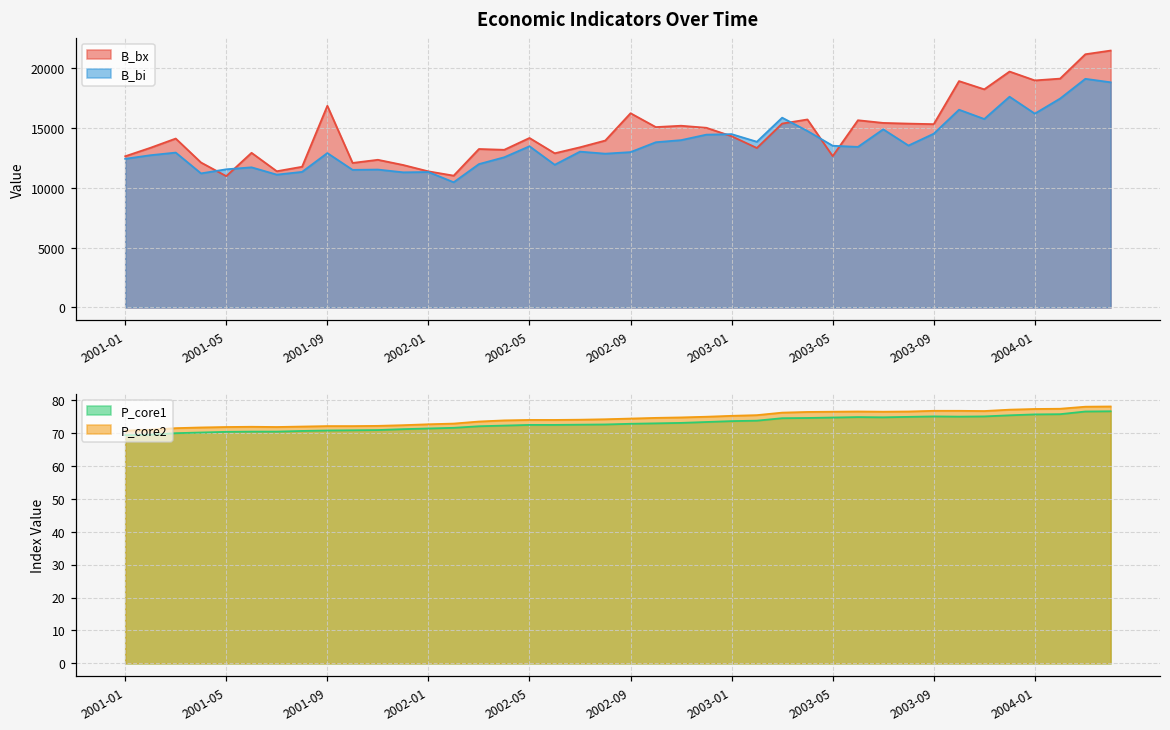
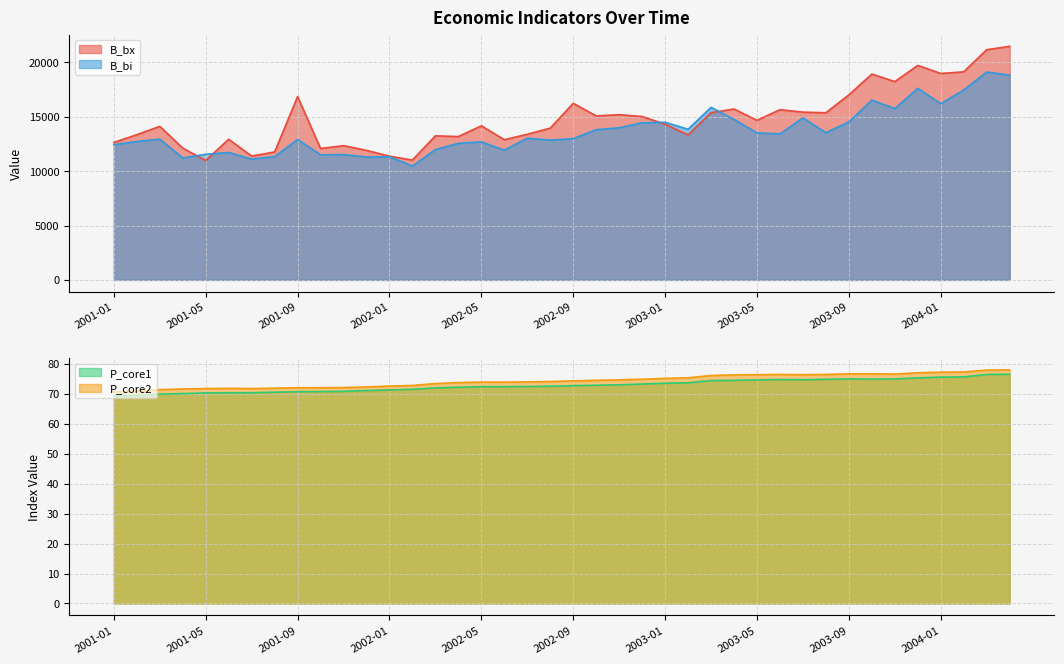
Economic Indicators Over Time, B_bi, 2002-05: 13500 -> 12700
Economic Indicators Over Time, B_bx, 2003-05: 12700 -> 14700
Economic Indicators Over Time, B_bx, 2003-09: 15300 -> 17000
